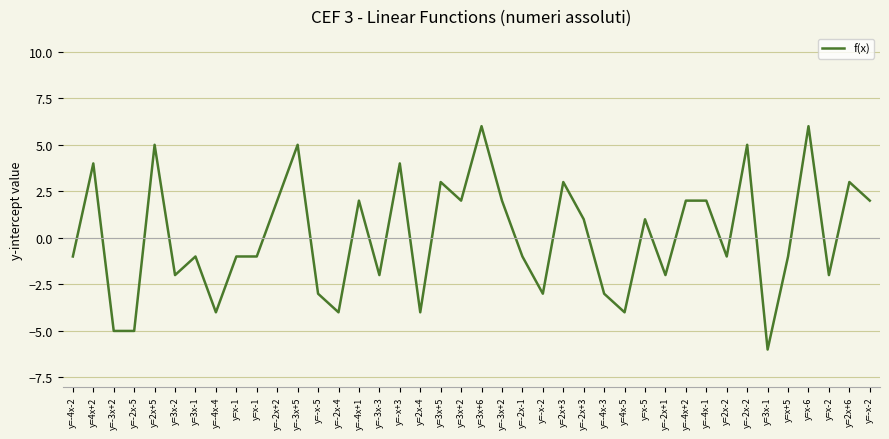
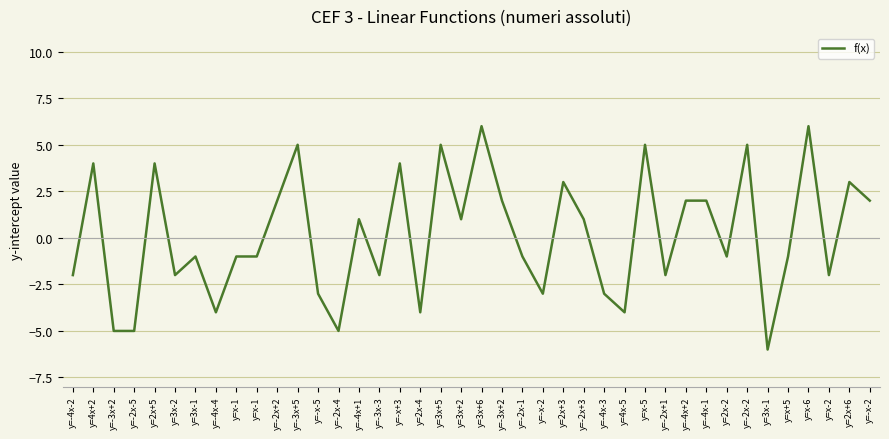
y=-4x-2: -1 -> -2
y=2x+5: 5 -> 4
y=-2x-4: -4 -> -5
y=-4x+1: 2 -> 1
y=3x+5: 3 -> 5
y=3x+2: 2 -> 1
y=x-5: 1 -> 5
